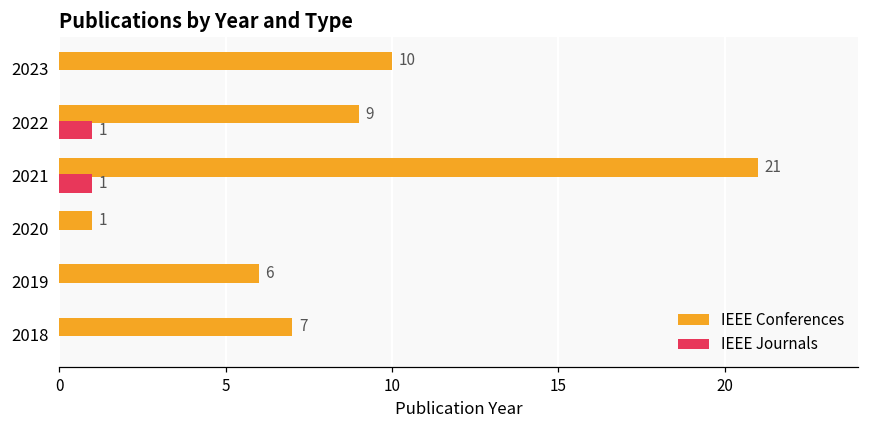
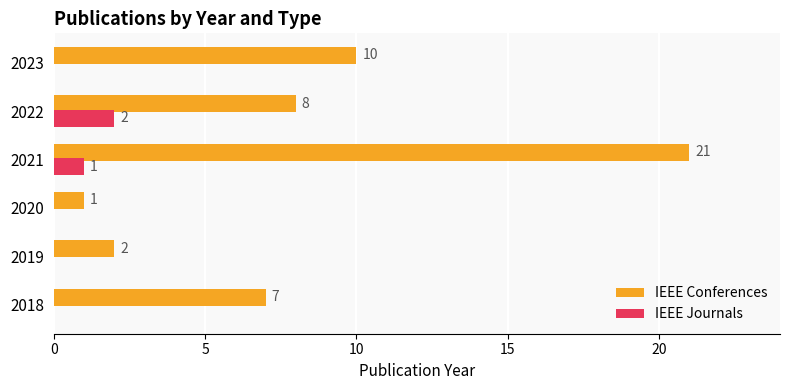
IEEE Conferences, 2022: 9 -> 8
IEEE Journals, 2022: 1 -> 2
IEEE Conferences, 2019: 6 -> 2
